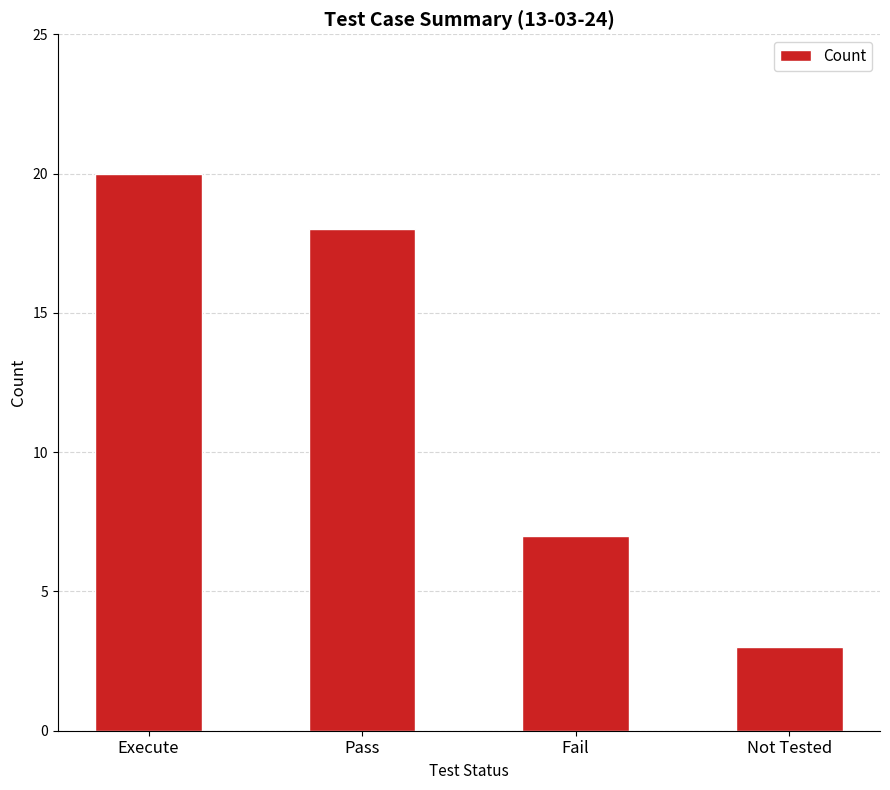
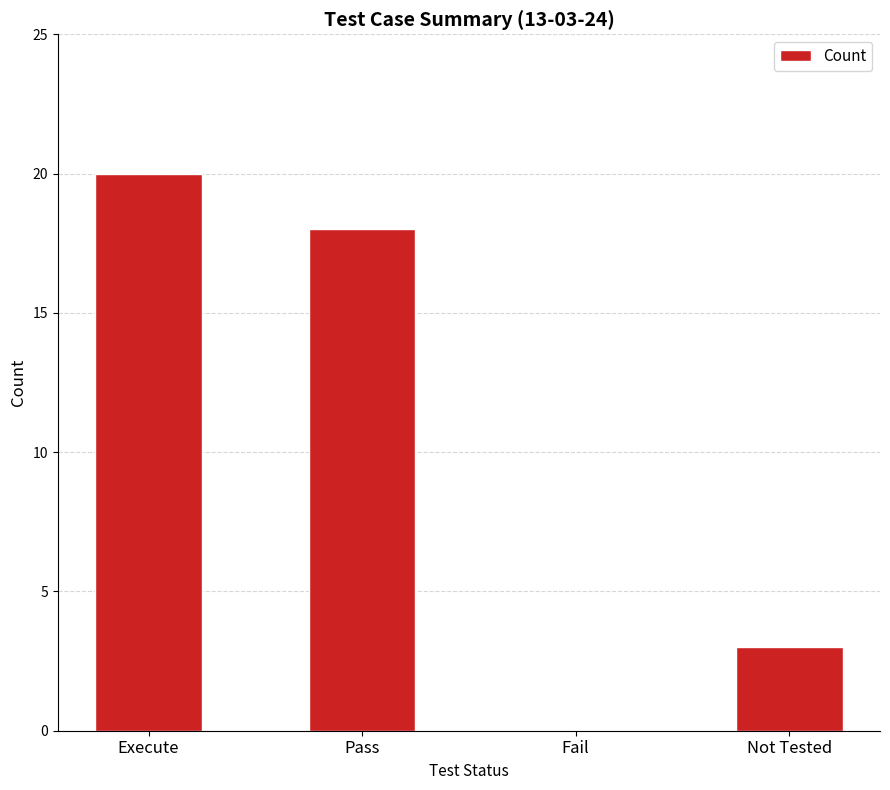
Fail: 7 -> 0
